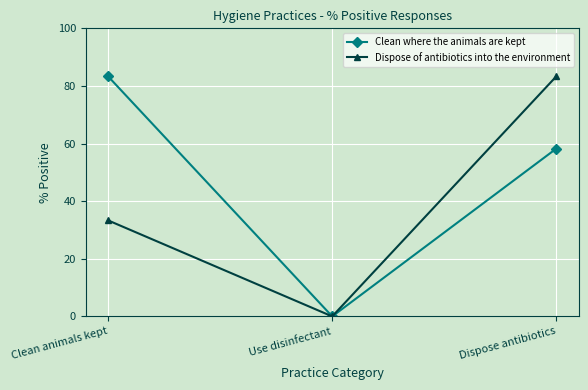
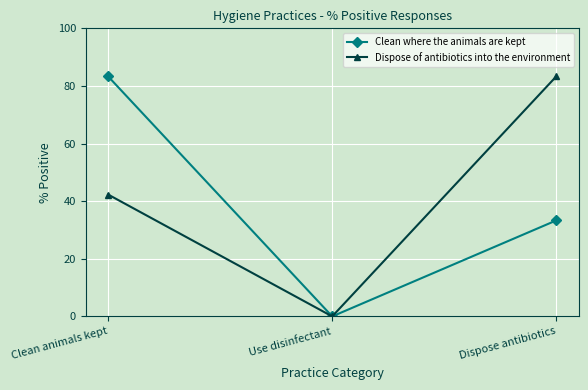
Dispose of antibiotics into the environment, Clean animals kept: 33 -> 42
Clean where the animals are kept, Dispose antibiotics: 58 -> 33
